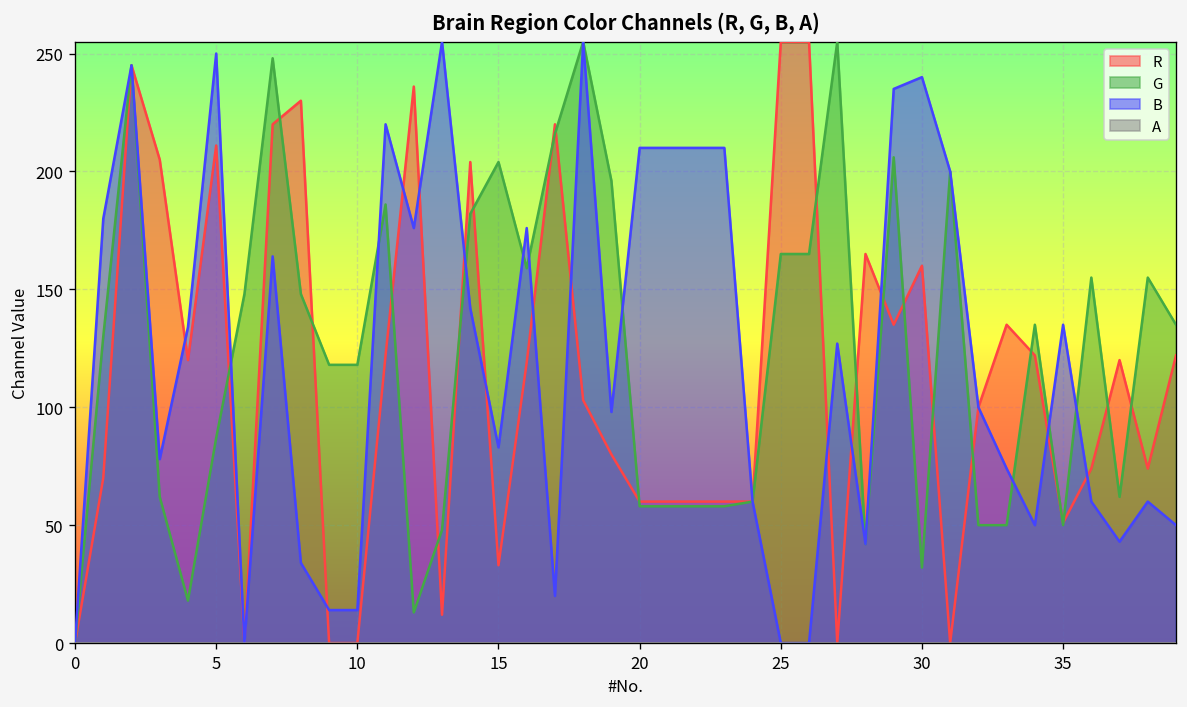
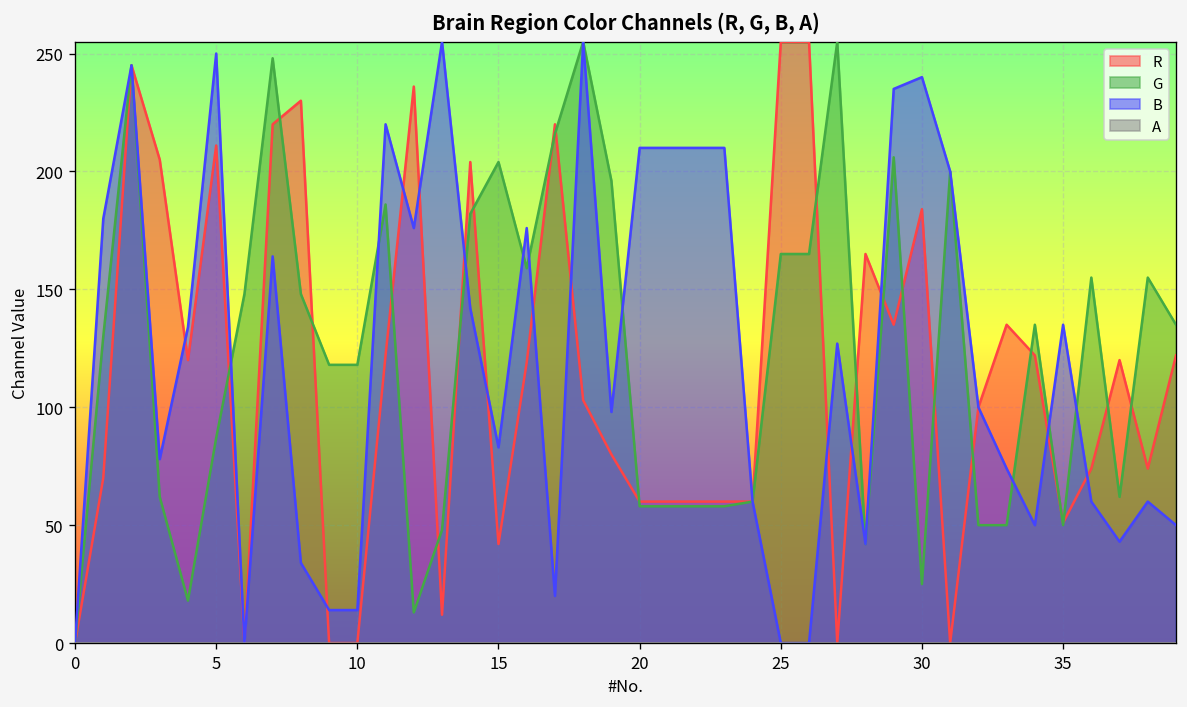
R, 15: 33 -> 42
R, 30: 160 -> 184
G, 30: 32 -> 25
